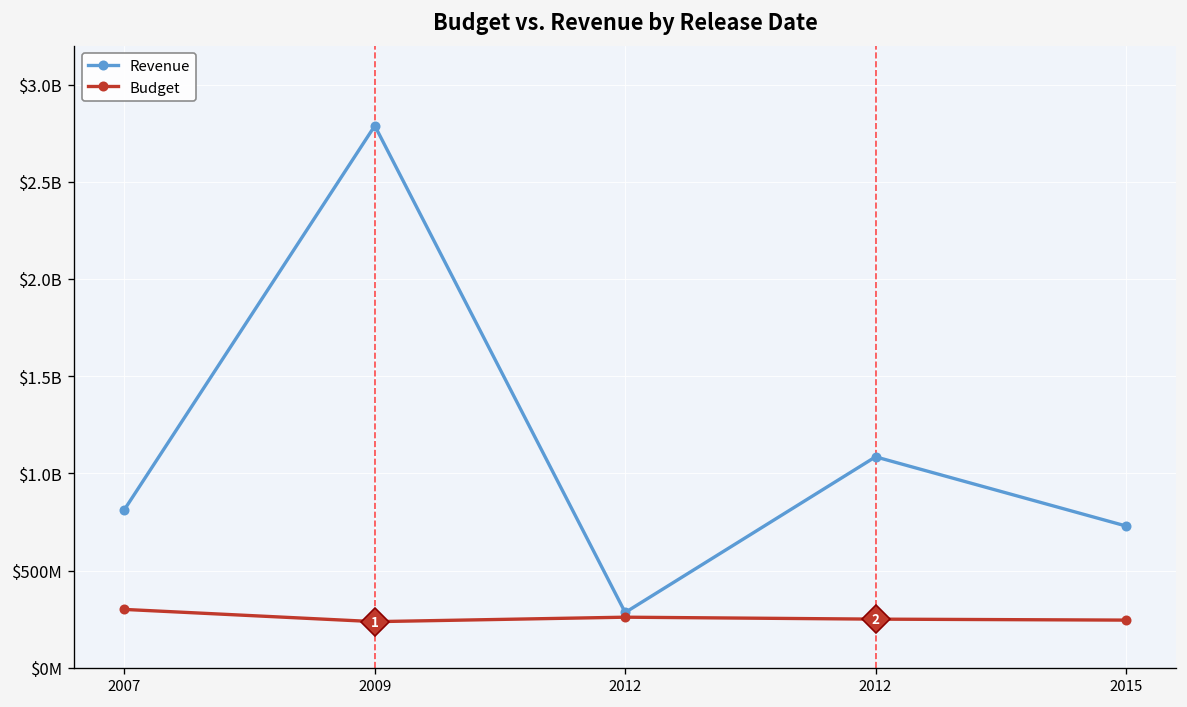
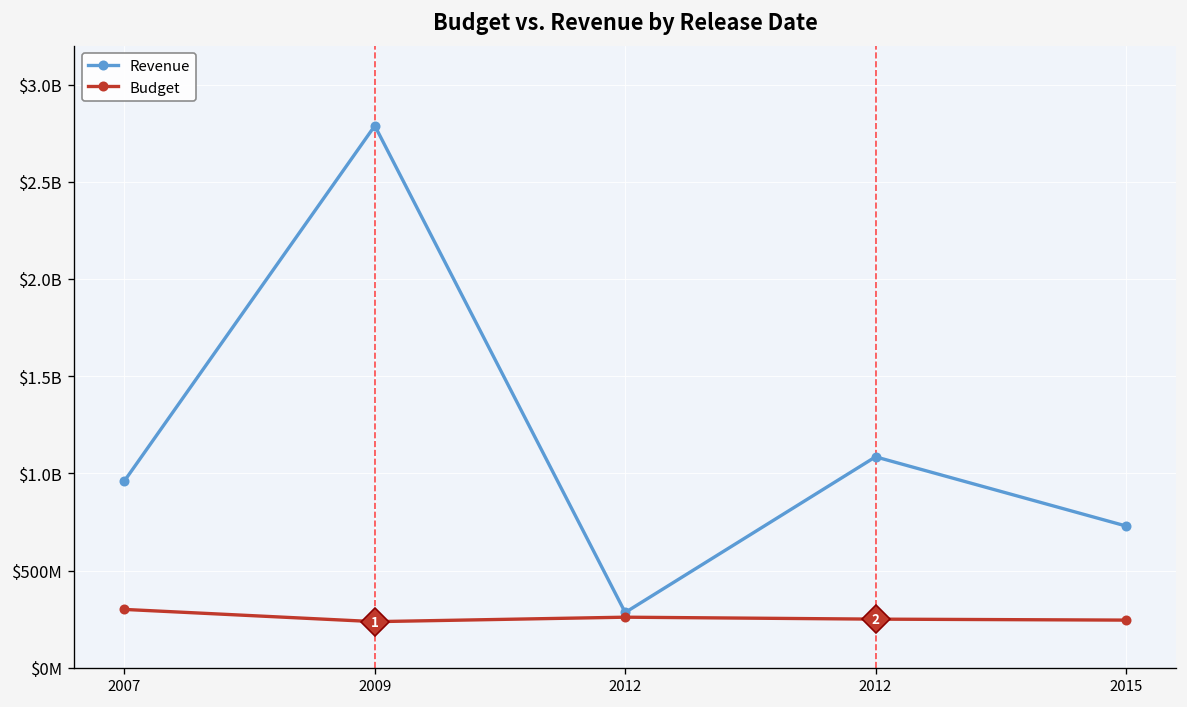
Revenue, 2007: $810000000 -> $960000000
